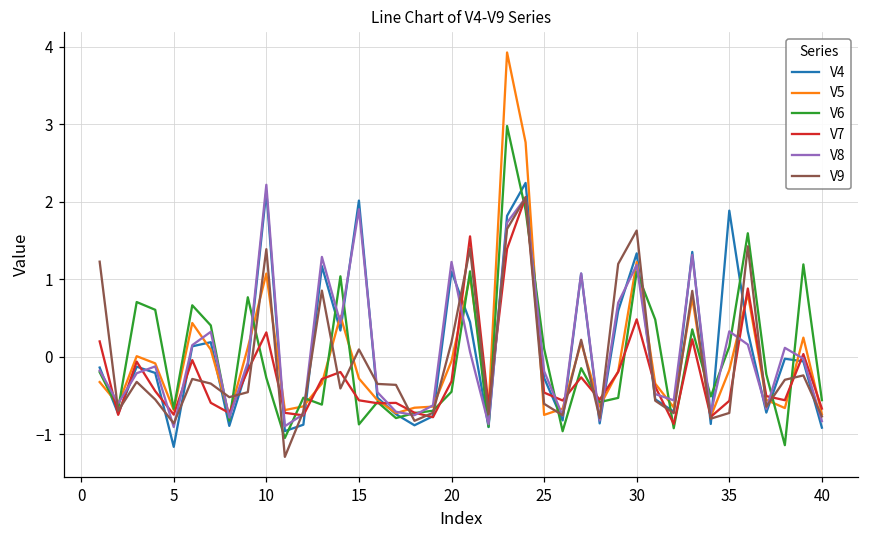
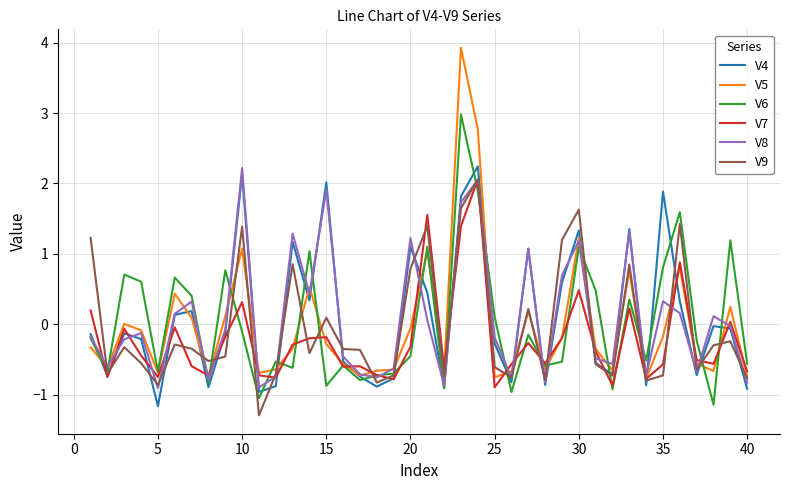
V6, 10: -0.3 -> -0.1
V7, 15: -0.6 -> -0.2
V9, 20: 0.2 -> 0.8
V7, 25: -0.5 -> -0.9
V6, 35: 0.1 -> 0.8
